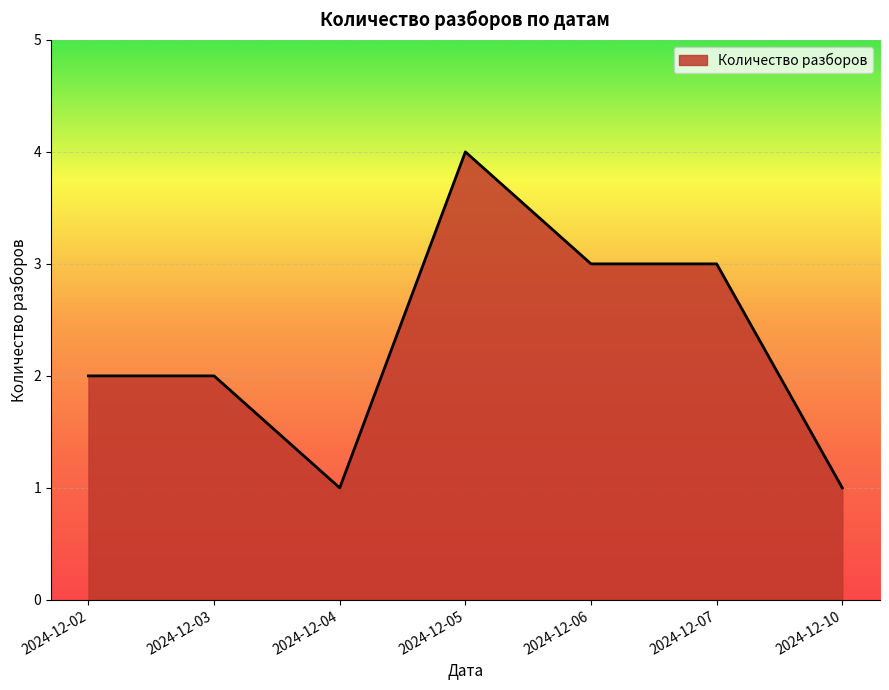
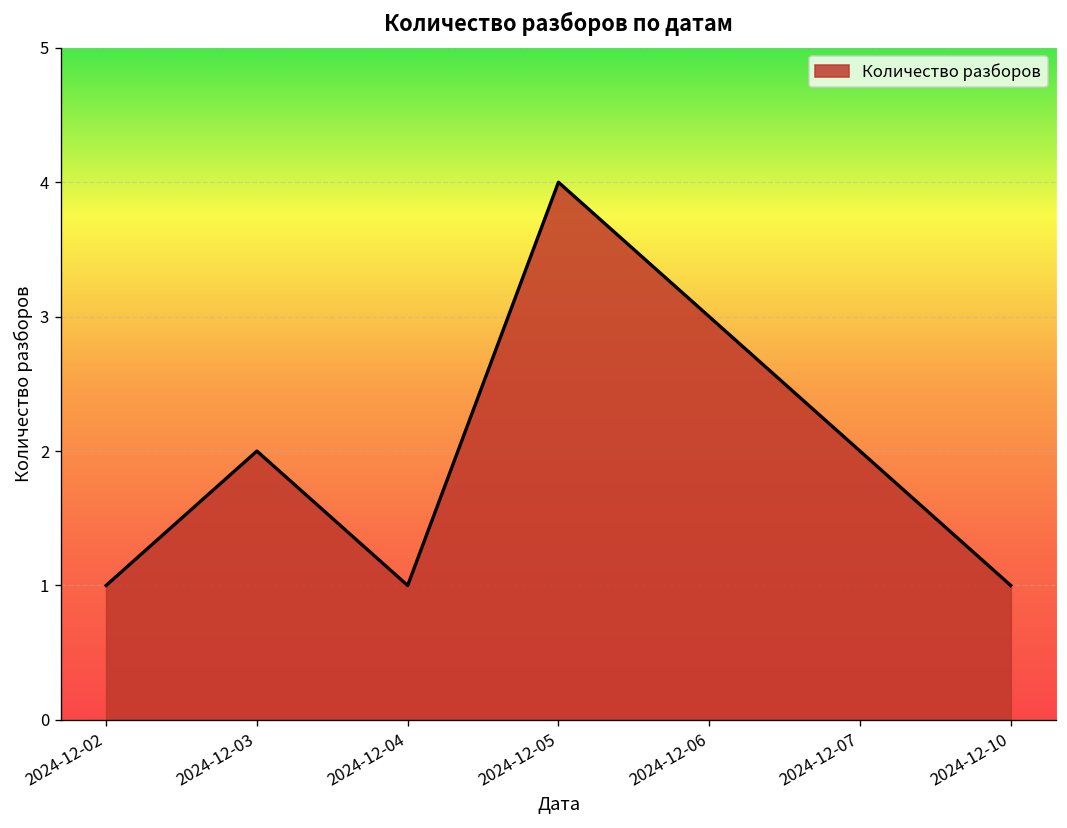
2024-12-02: 2 -> 1
2024-12-07: 3 -> 2
